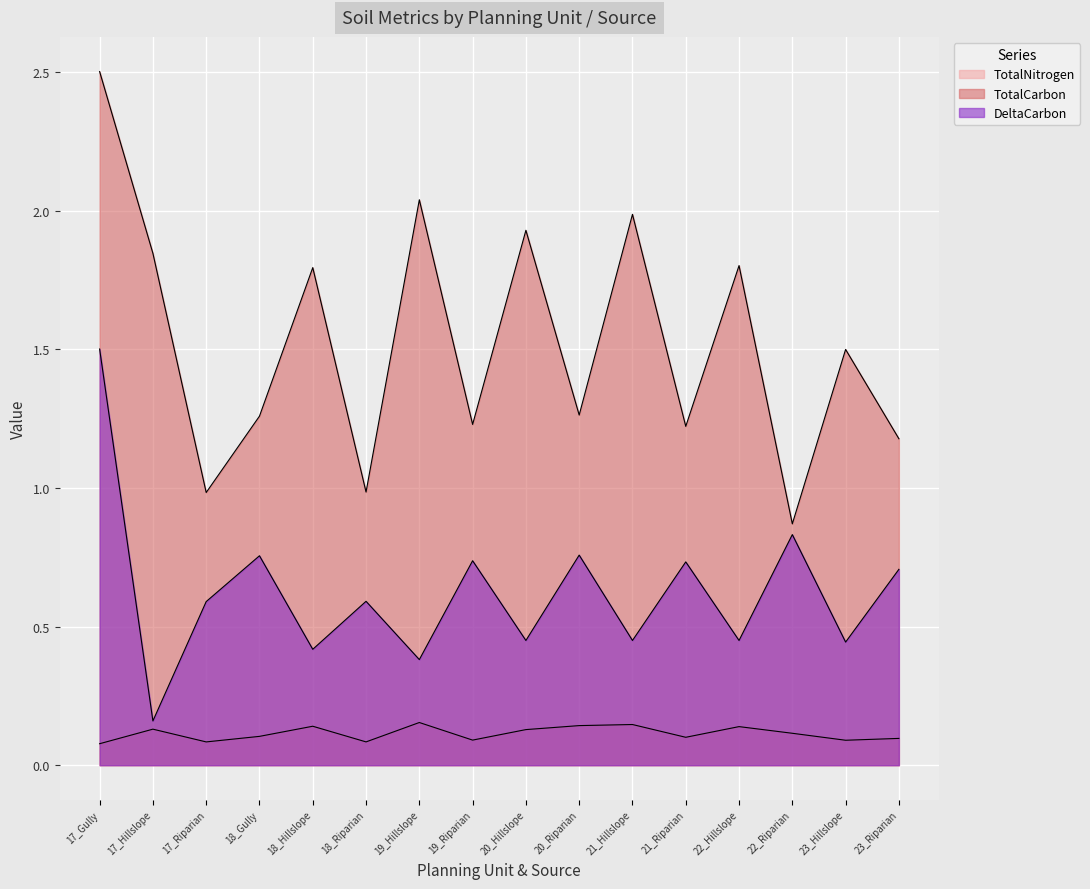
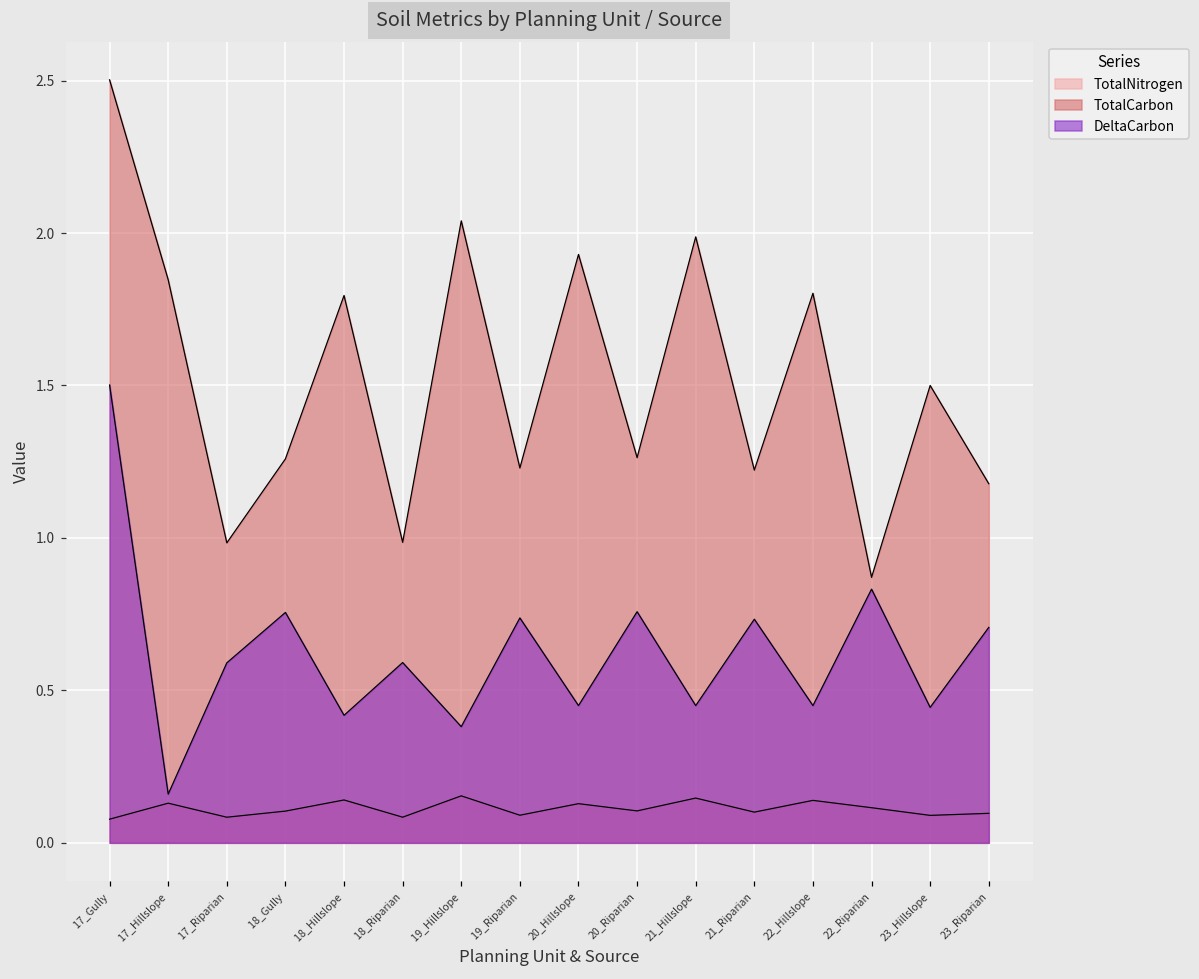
TotalNitrogen, 20_Riparian: 0.14 -> 0.10
